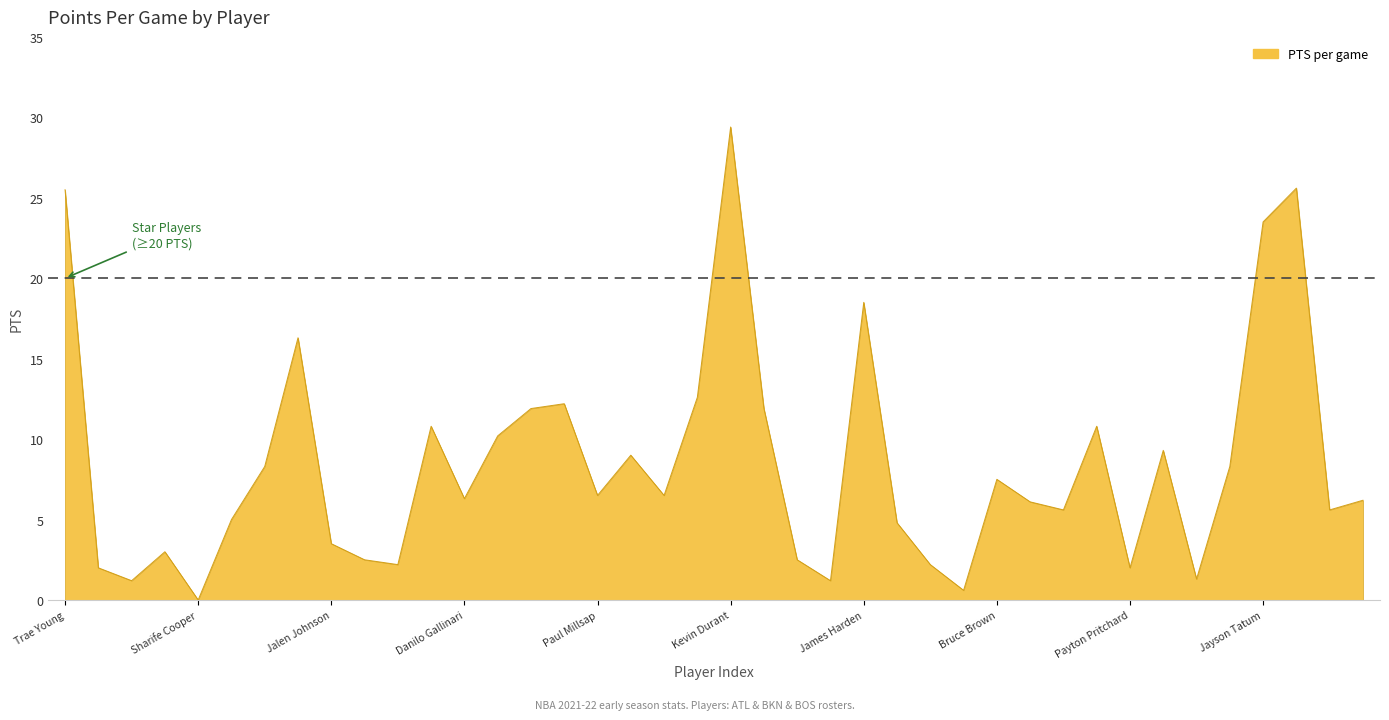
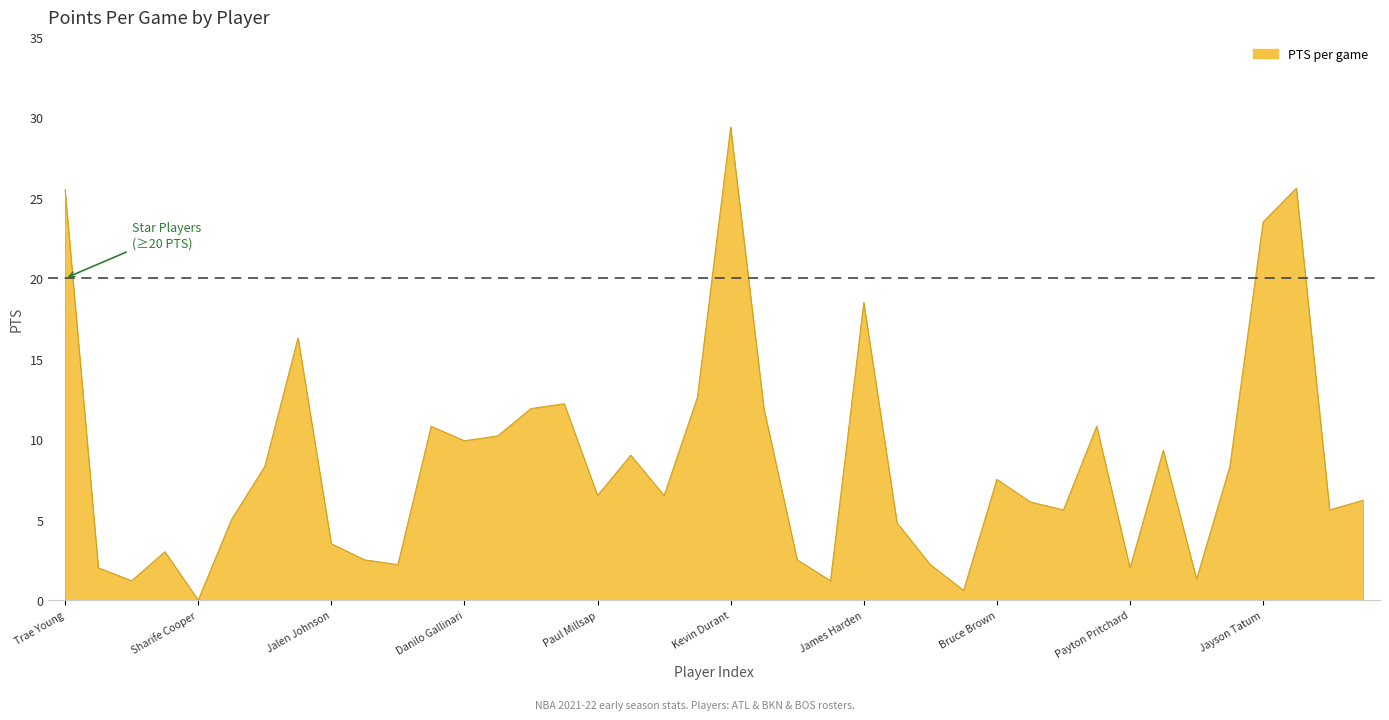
Danilo Gallinari: 6.3 -> 9.9
